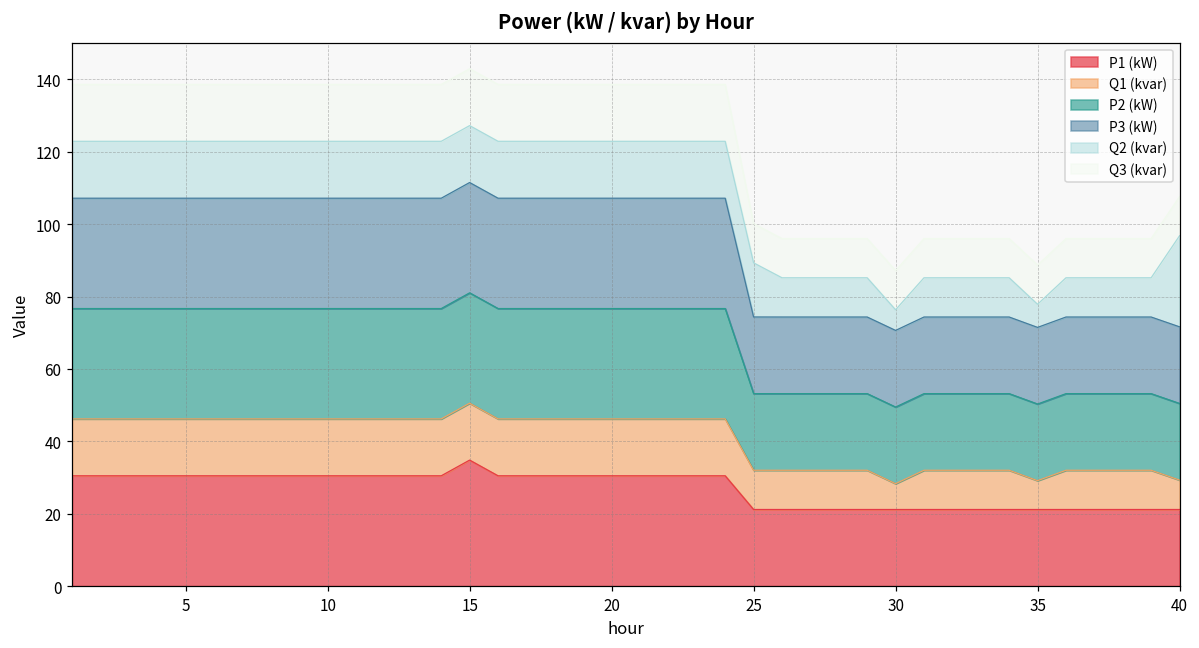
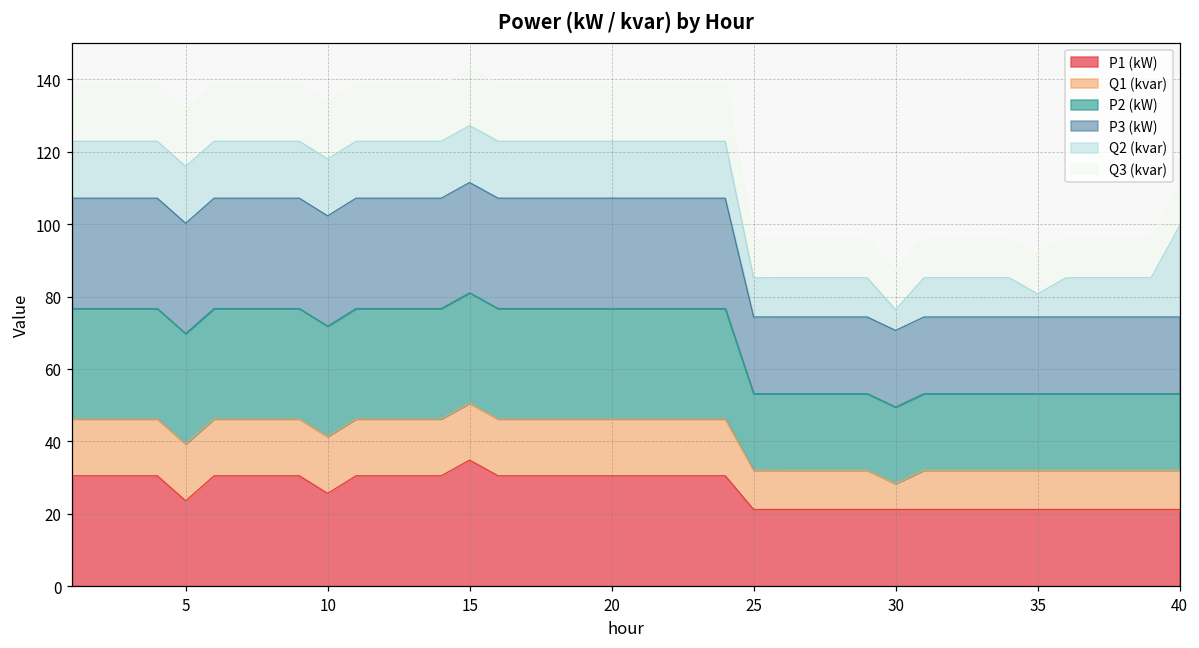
P1 (kW), 5: 30 -> 24
P1 (kW), 10: 30 -> 26
Q2 (kvar), 25: 15 -> 11
Q1 (kvar), 35: 8 -> 11
Q1 (kvar), 40: 8 -> 11
